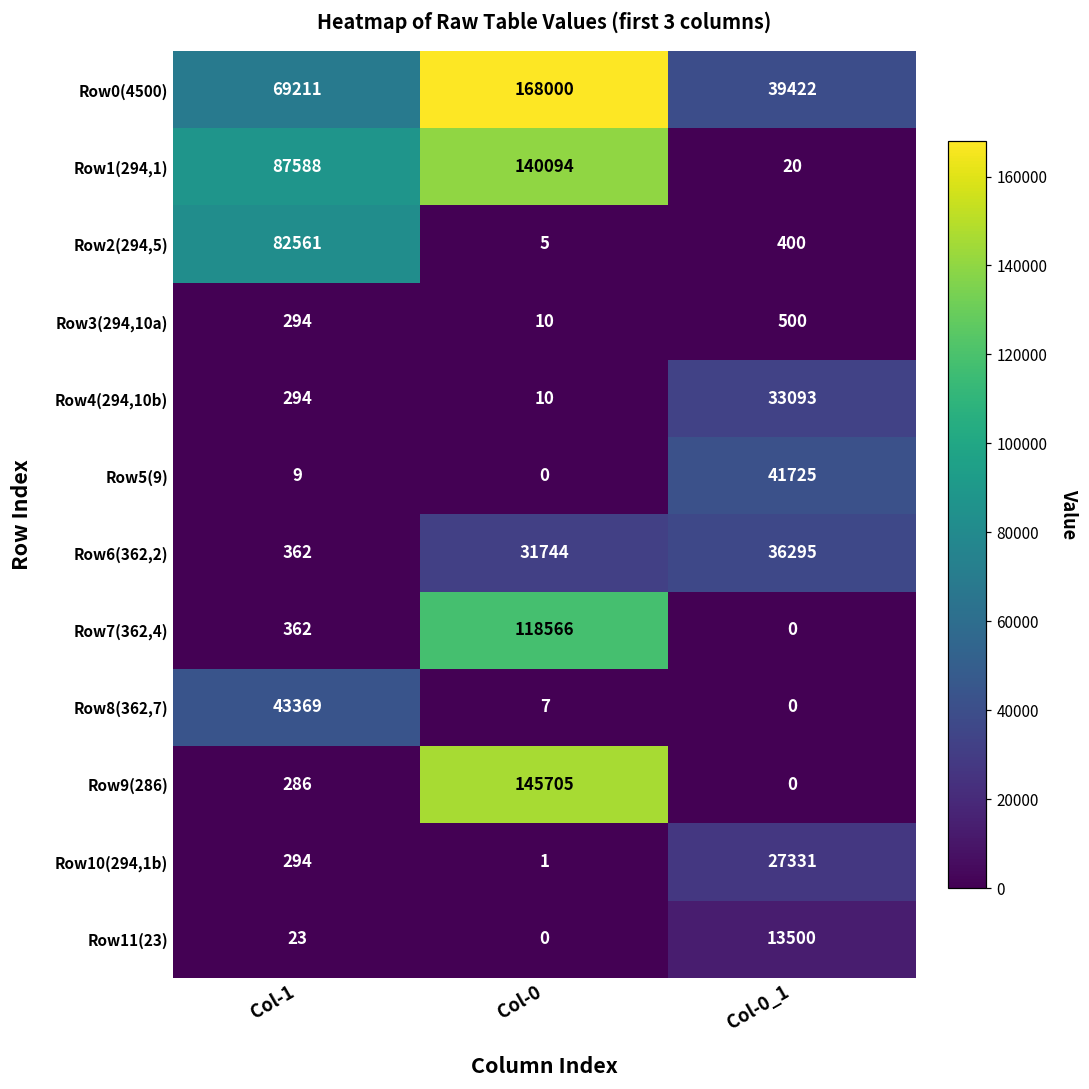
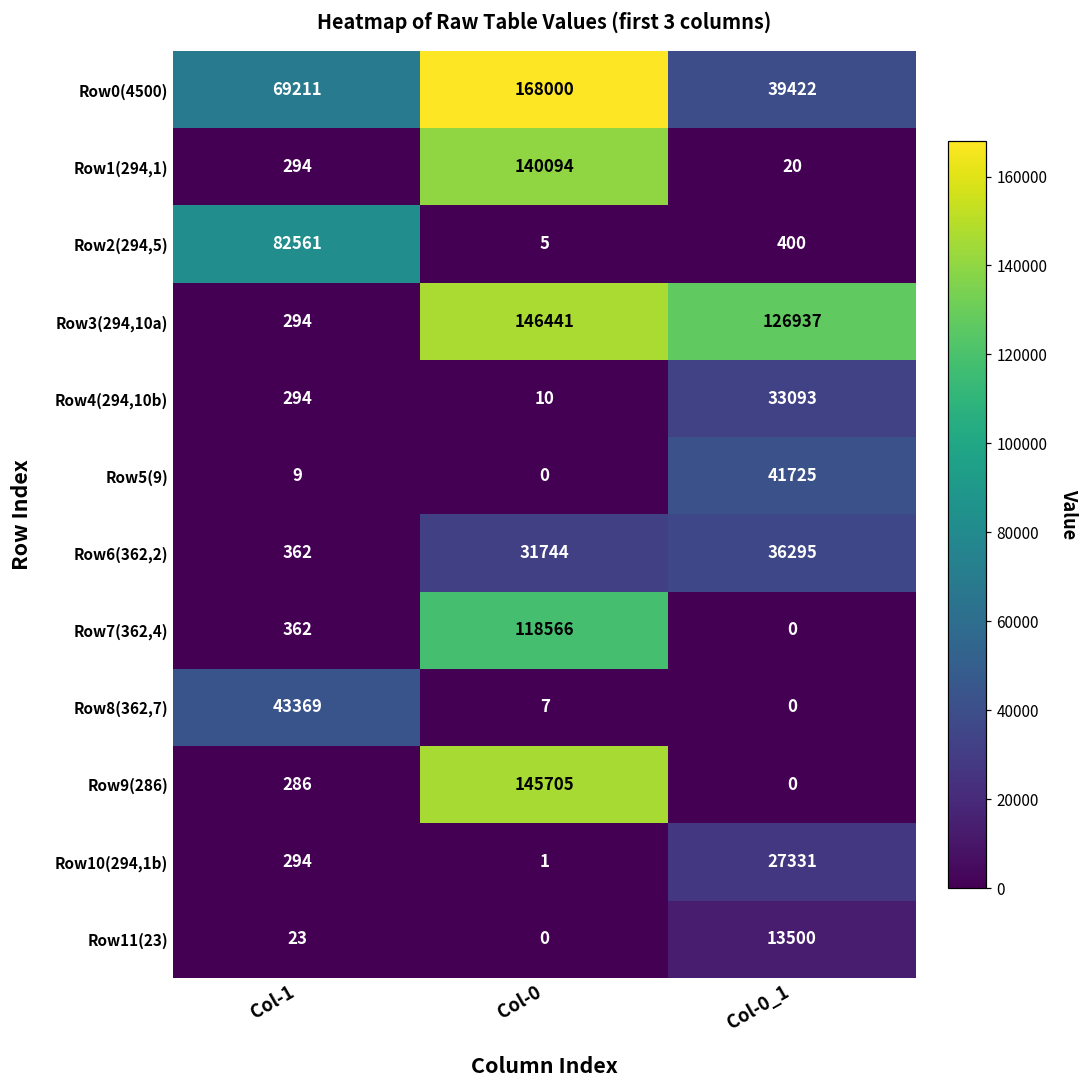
Row1(294,1), Col-1: 87588 -> 294
Row3(294,10a), Col-0: 10 -> 146441
Row3(294,10a), Col-0_1: 500 -> 126937
